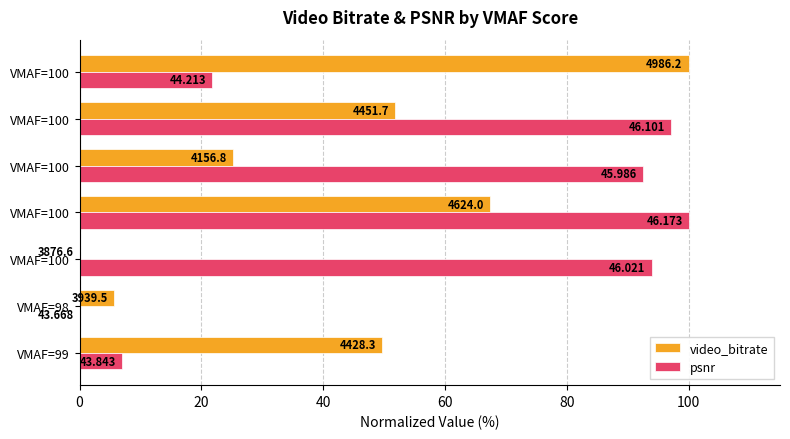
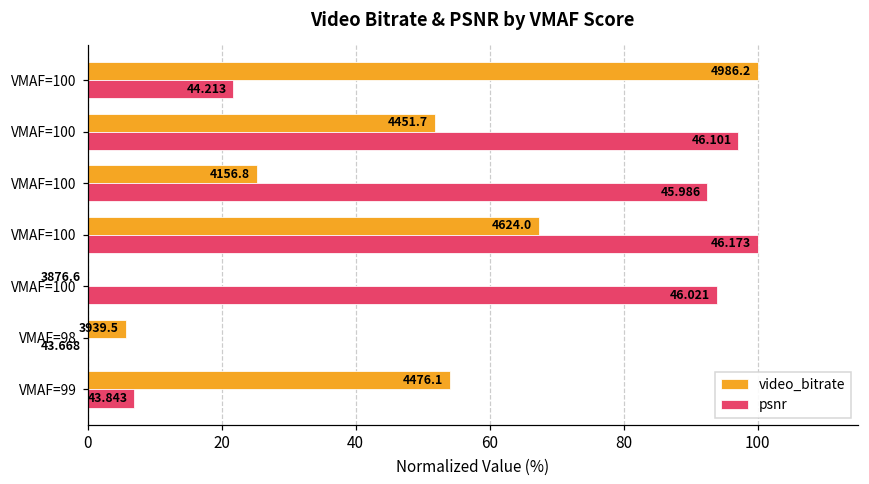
video_bitrate, VMAF=99: 4428.3 -> 4476.1
